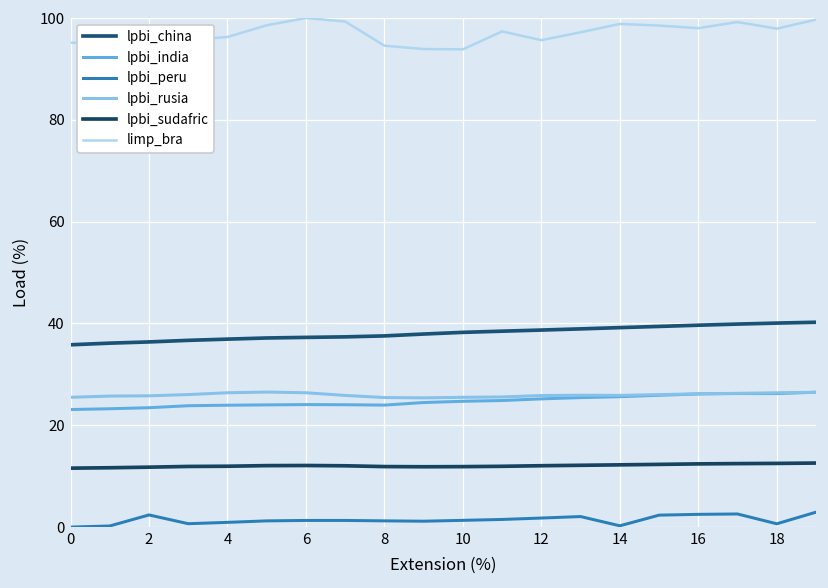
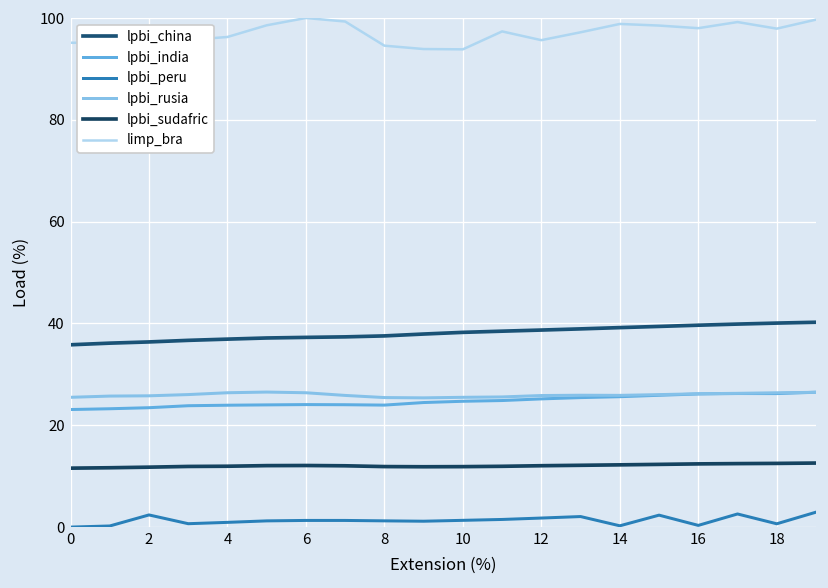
lpbi_peru, 16: 3 -> 0
